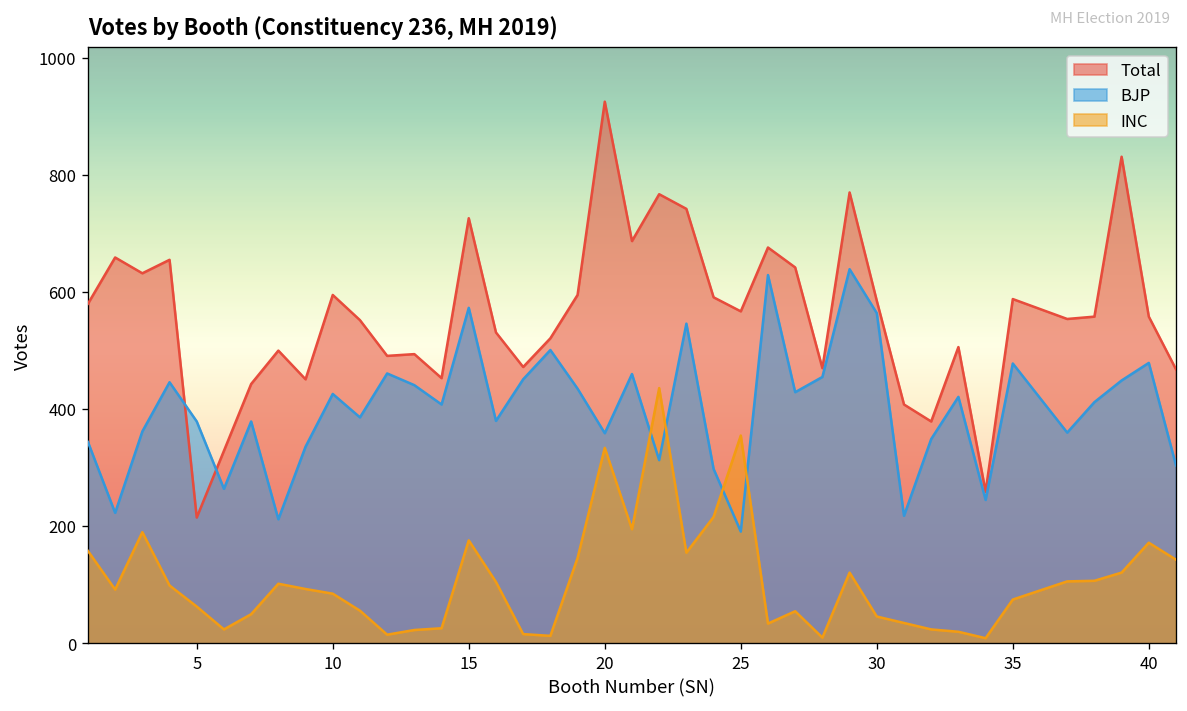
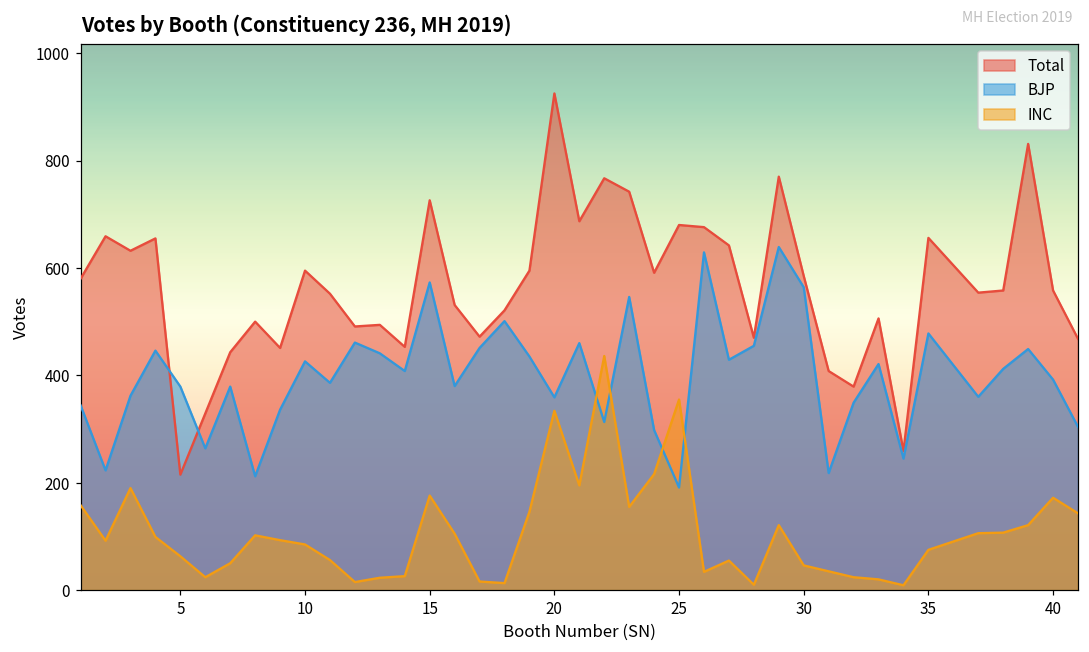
Total, 25: 570 -> 680
Total, 35: 590 -> 660
BJP, 40: 480 -> 390
